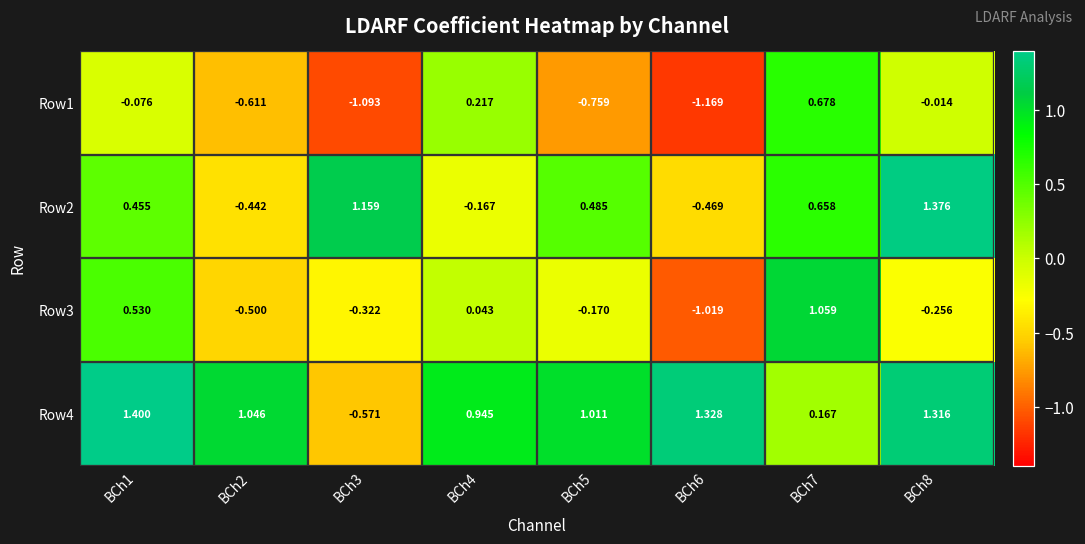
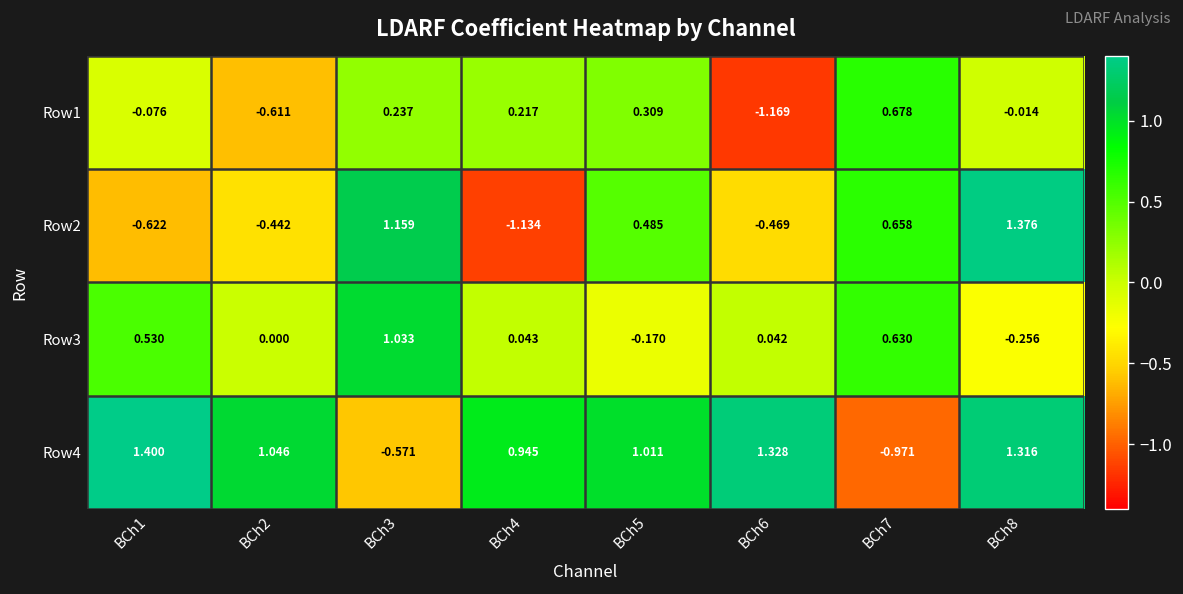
Row1, BCh3: -1.093 -> 0.237
Row1, BCh5: -0.759 -> 0.309
Row2, BCh1: 0.455 -> -0.622
Row2, BCh4: -0.167 -> -1.134
Row3, BCh2: -0.500 -> 0.000
Row3, BCh3: -0.322 -> 1.033
Row3, BCh6: -1.019 -> 0.042
Row3, BCh7: 1.059 -> 0.630
Row4, BCh7: 0.167 -> -0.971
